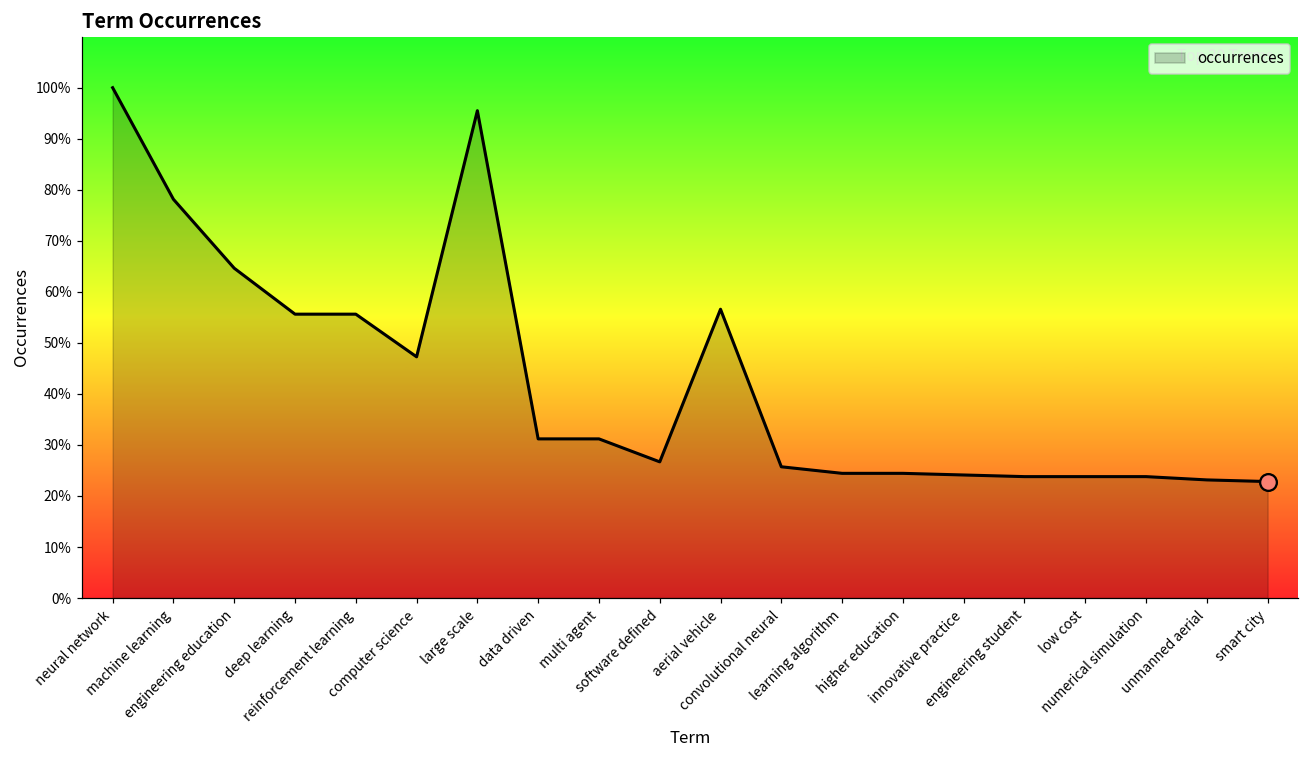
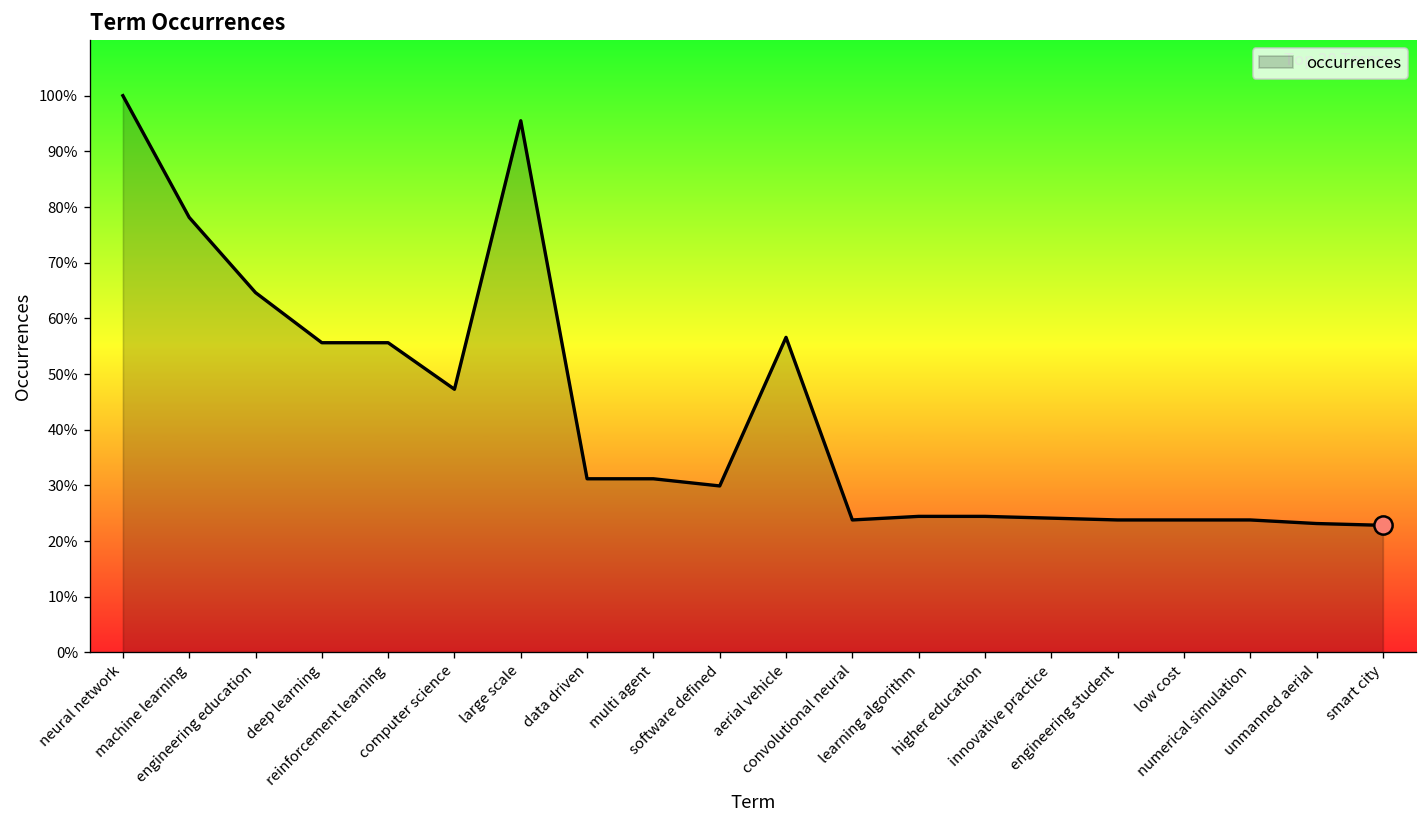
occurrences, software defined: 27% -> 30%
occurrences, convolutional neural: 26% -> 24%
